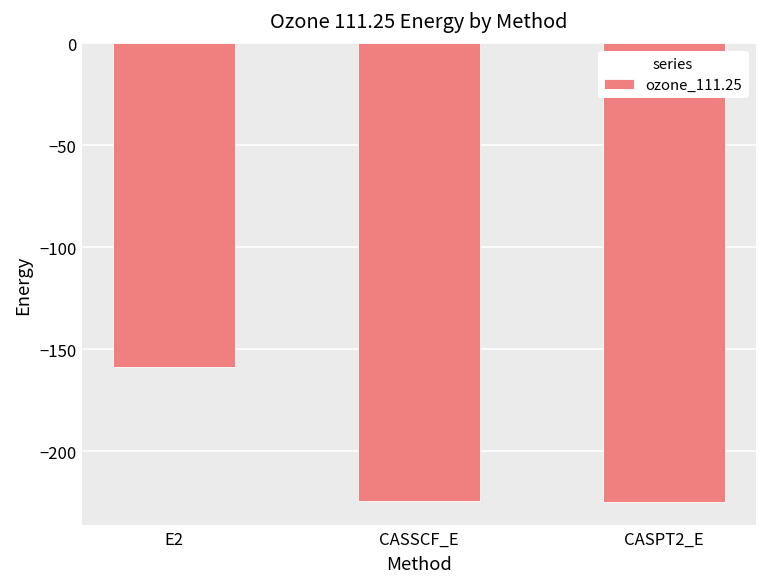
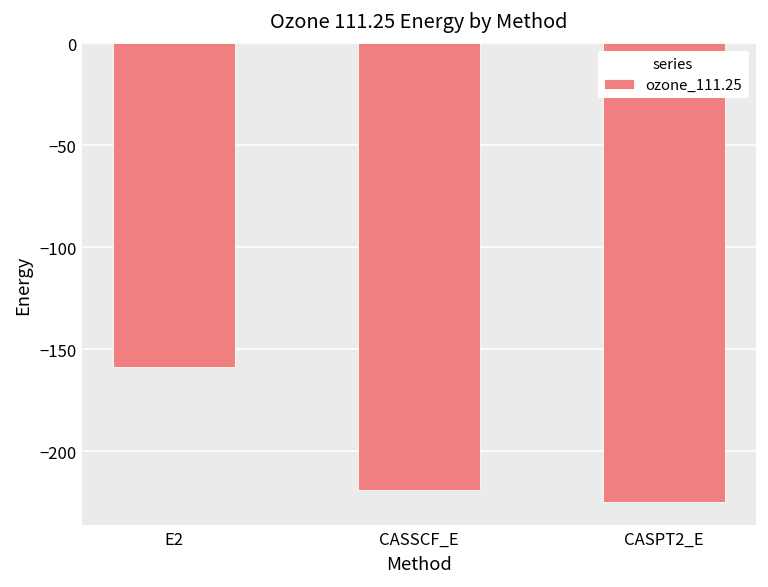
CASSCF_E: -225 -> -219
